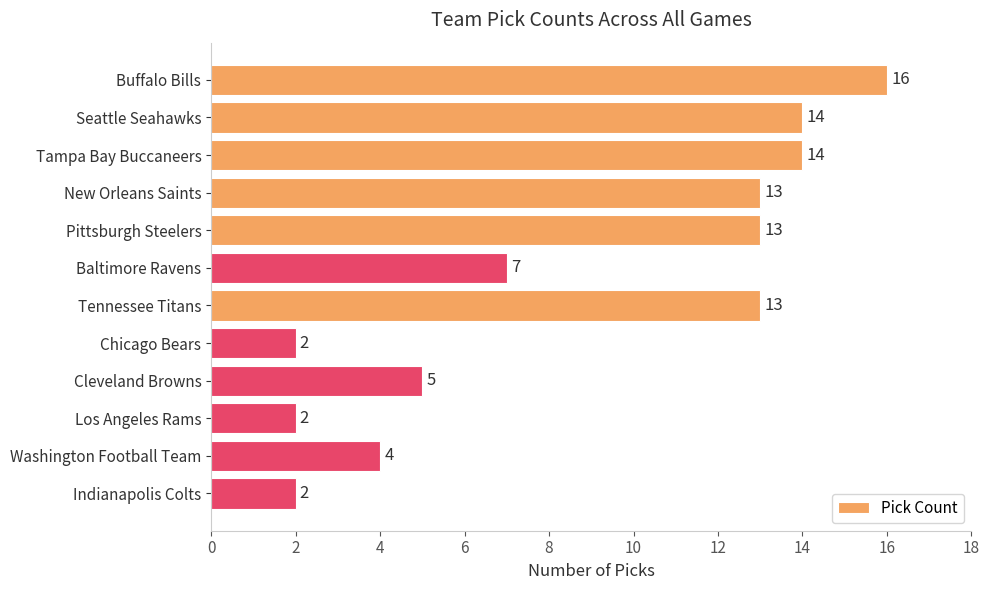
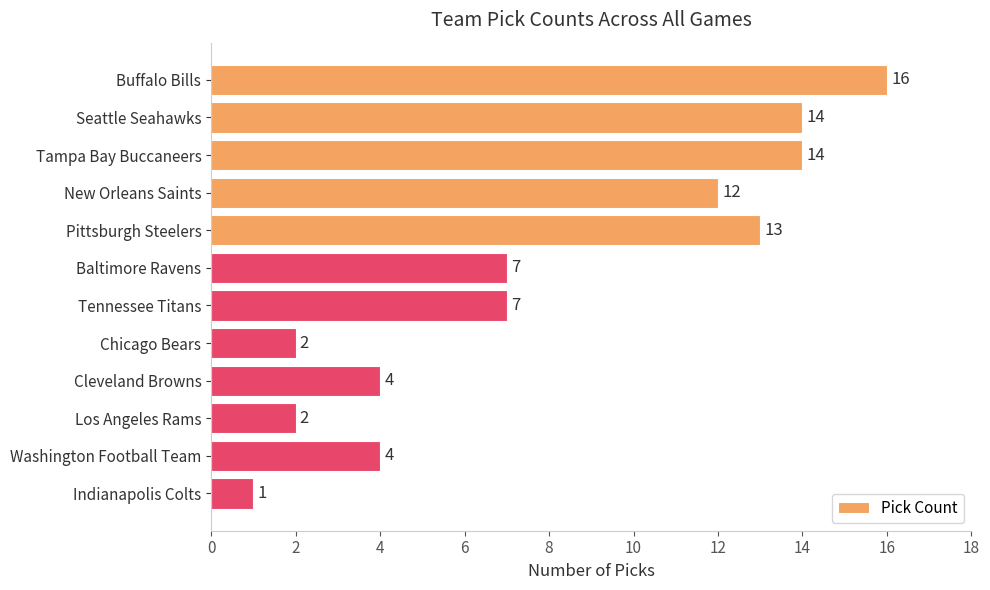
New Orleans Saints: 13 -> 12
Tennessee Titans: 13 -> 7
Cleveland Browns: 5 -> 4
Indianapolis Colts: 2 -> 1
